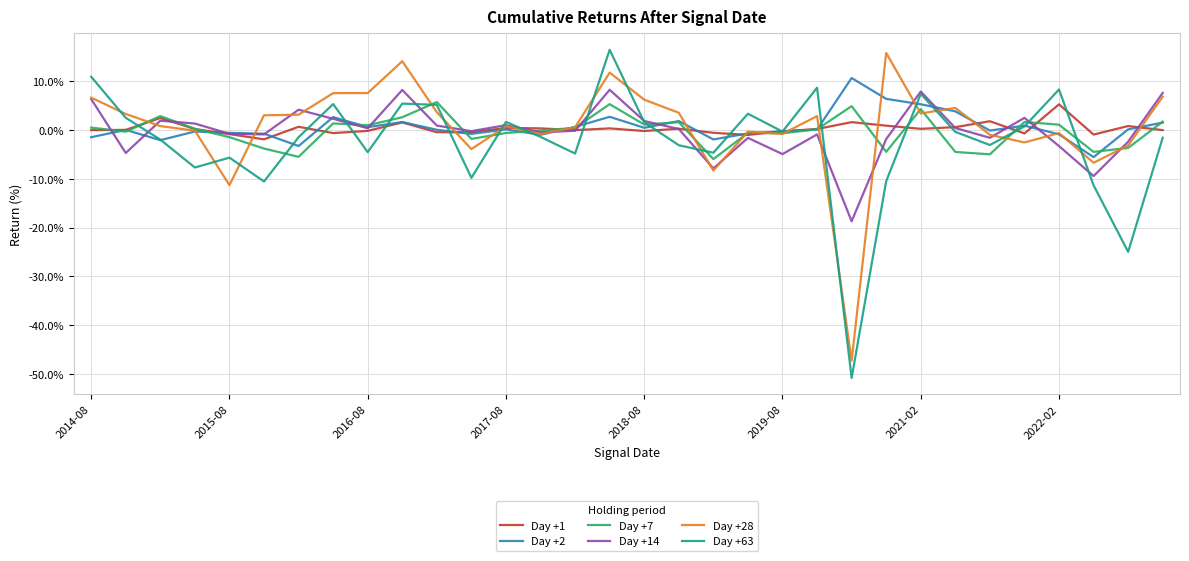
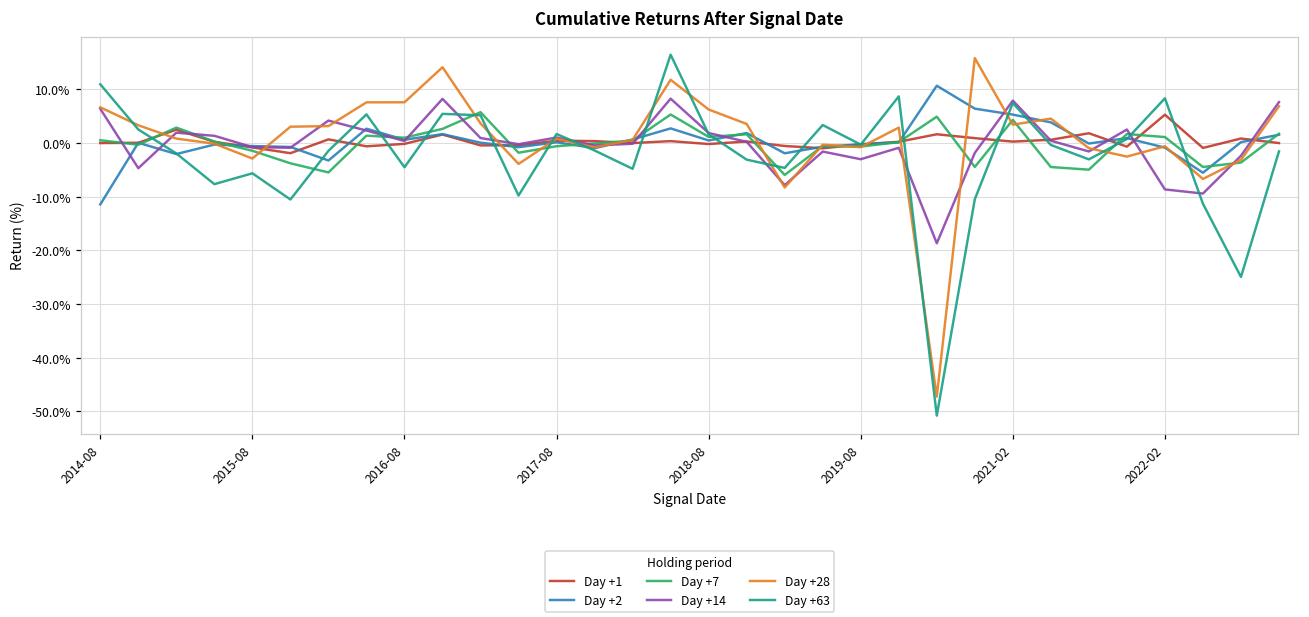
Day +2, 2014-08: -1% -> -11%
Day +28, 2015-08: -11% -> -3%
Day +14, 2019-08: -5% -> -3%
Day +14, 2022-02: -3% -> -9%
